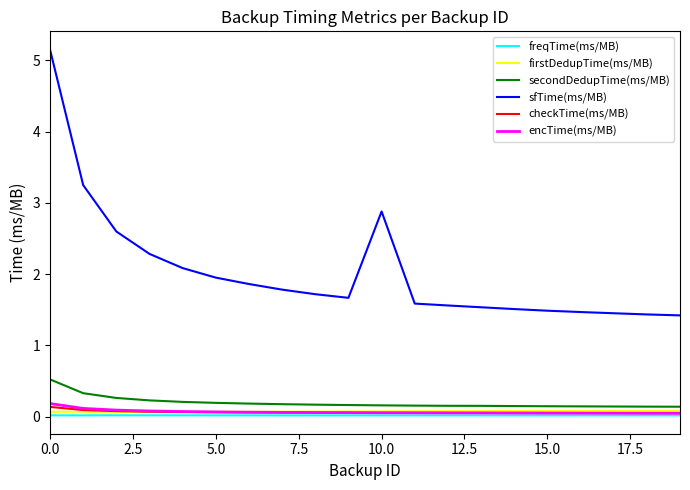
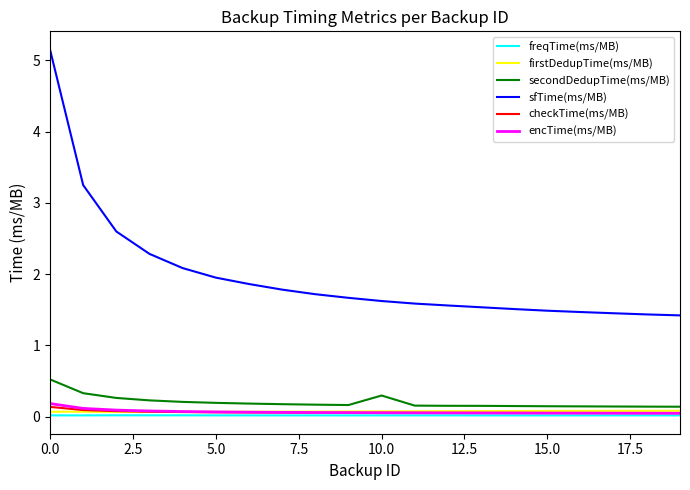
secondDedupTime(ms/MB), 10.0: 0.2 -> 0.3
sfTime(ms/MB), 10.0: 2.9 -> 1.6
